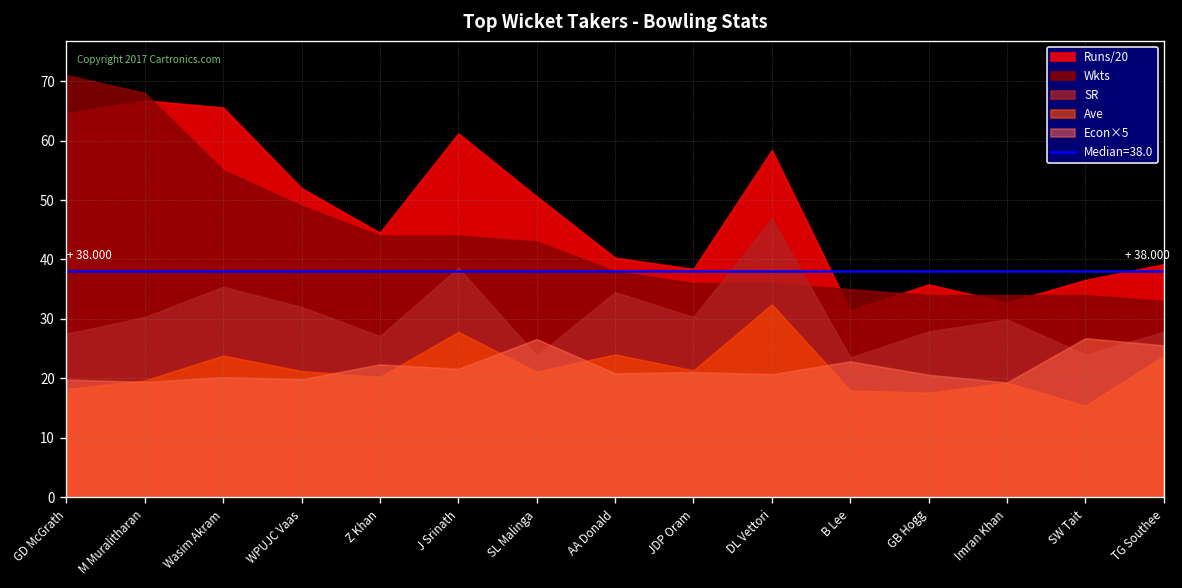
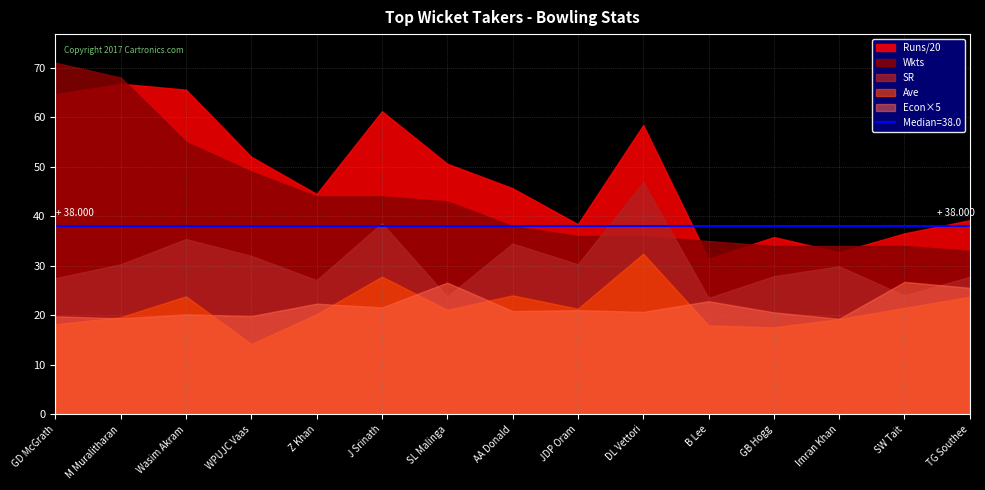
Ave, WPUJC Vaas: 21 -> 14
Runs/20, AA Donald: 40 -> 46
Ave, SW Tait: 15 -> 22
